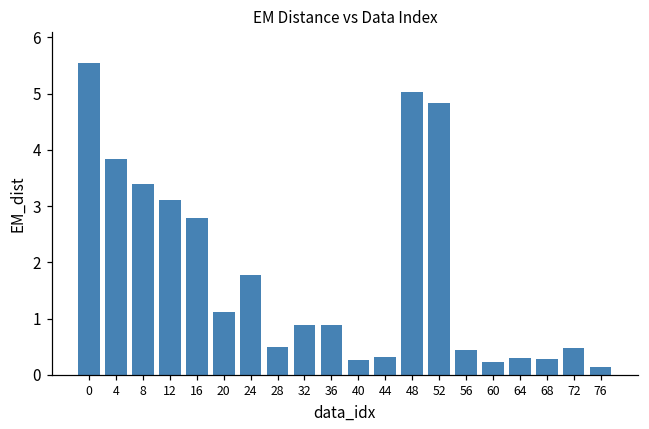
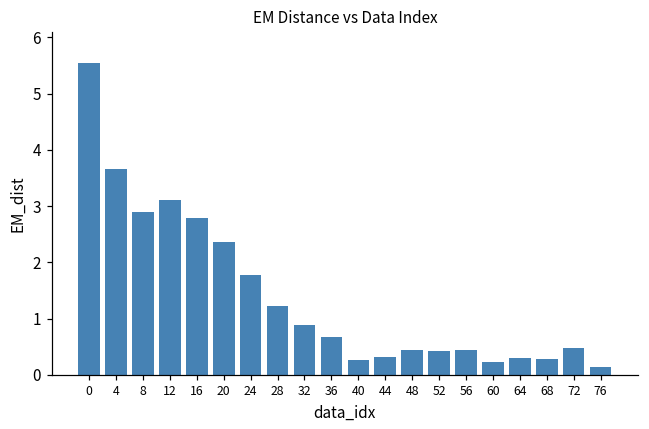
4: 3.8 -> 3.7
8: 3.4 -> 2.9
20: 1.1 -> 2.4
28: 0.5 -> 1.2
36: 0.9 -> 0.7
48: 5.0 -> 0.4
52: 4.8 -> 0.4
